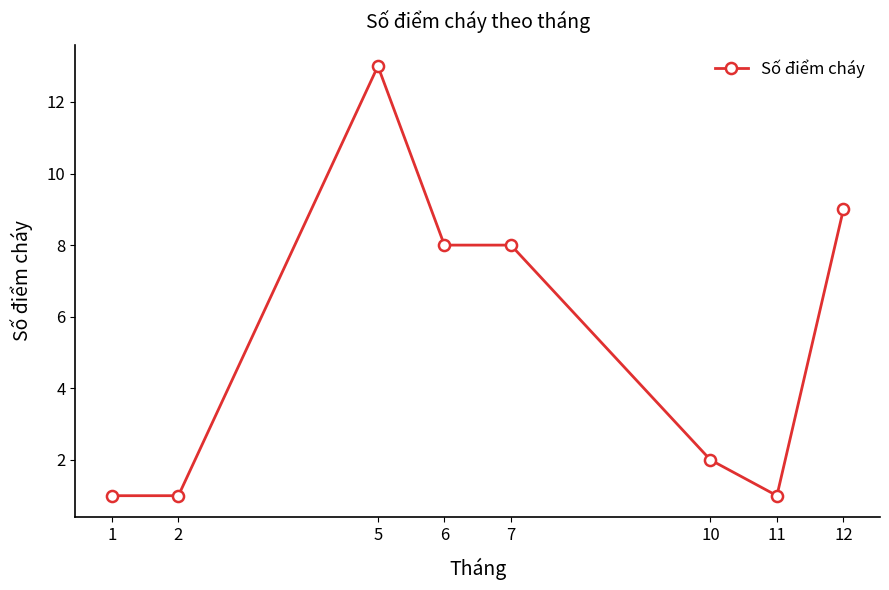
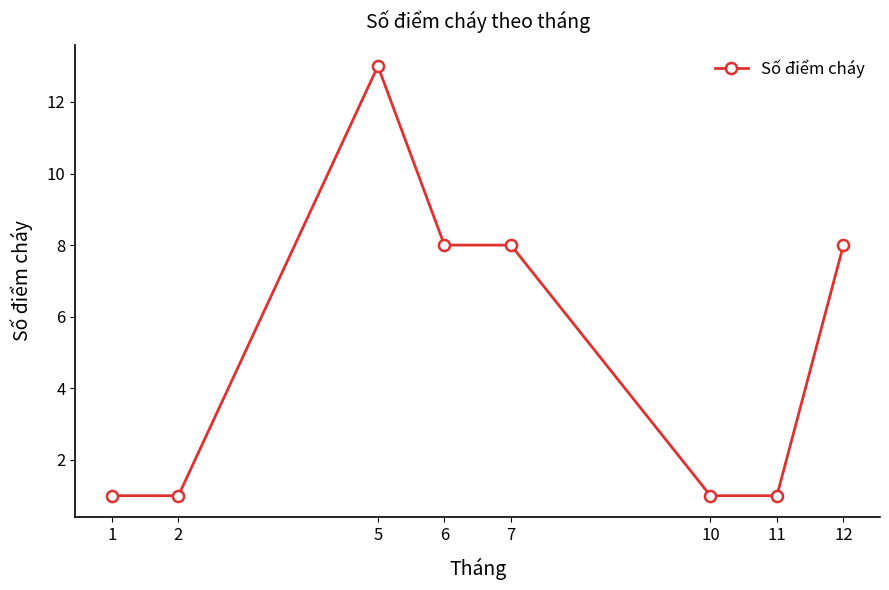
10: 2 -> 1
12: 9 -> 8
